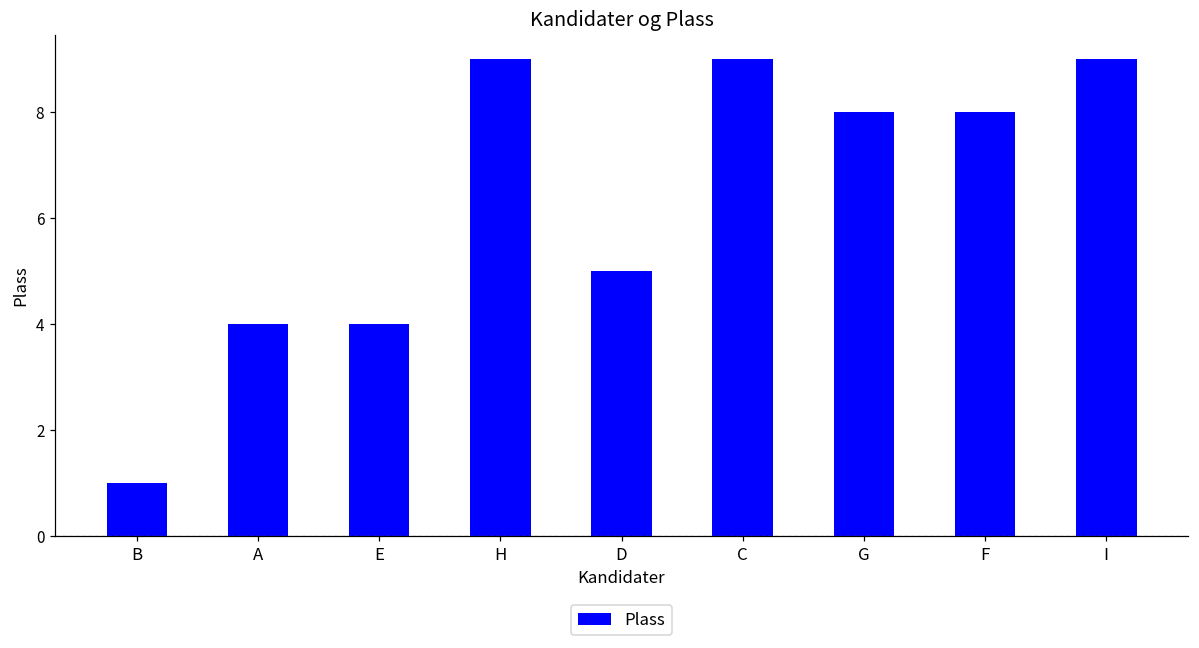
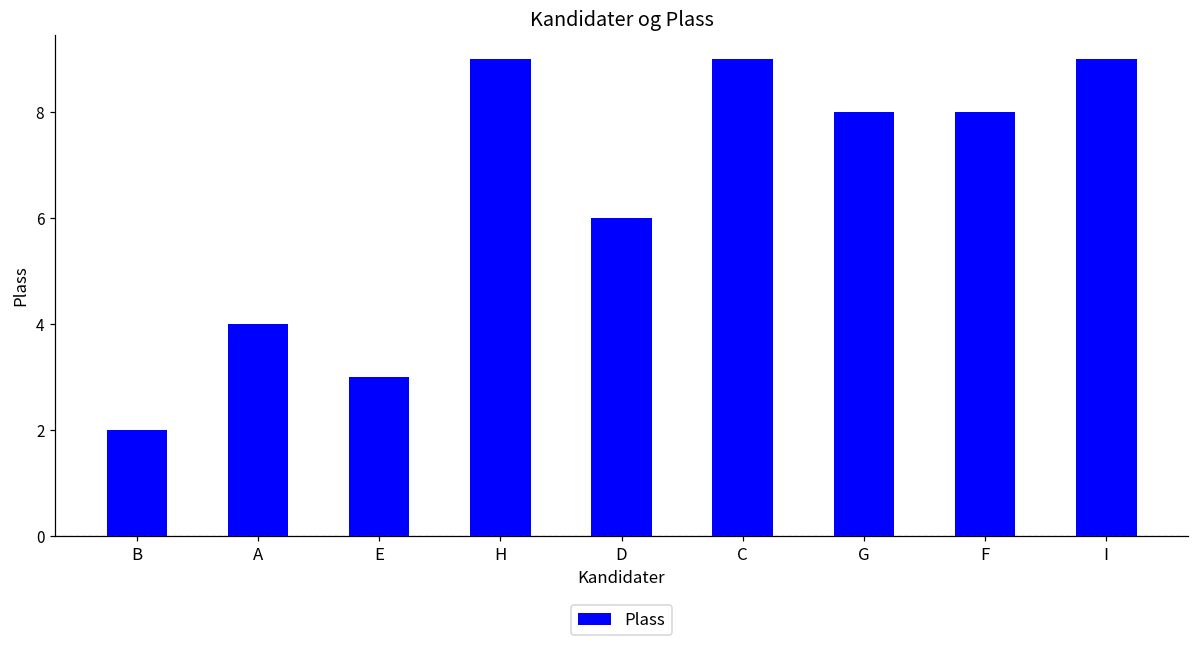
B: 1 -> 2
E: 4 -> 3
D: 5 -> 6
